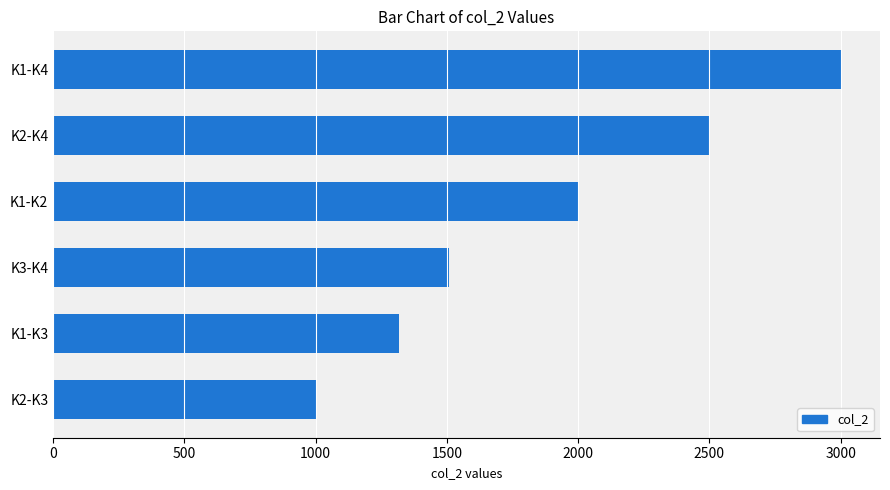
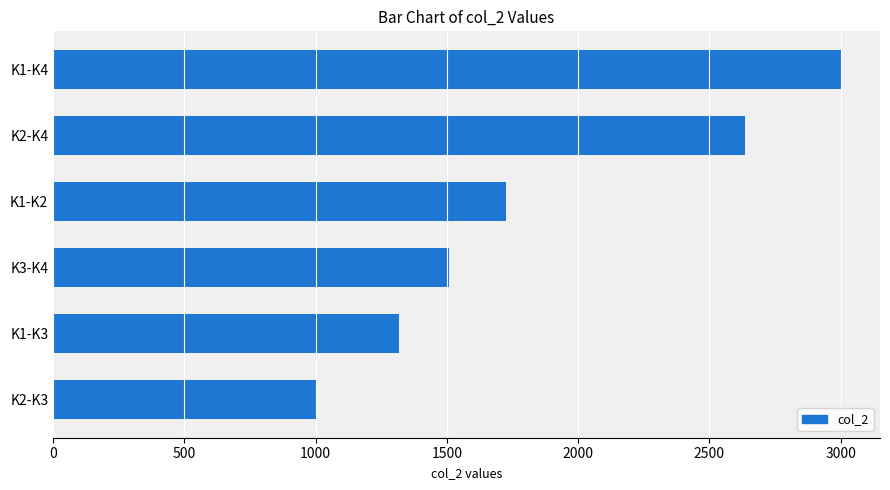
K2-K4: 2500 -> 2640
K1-K2: 2000 -> 1720
